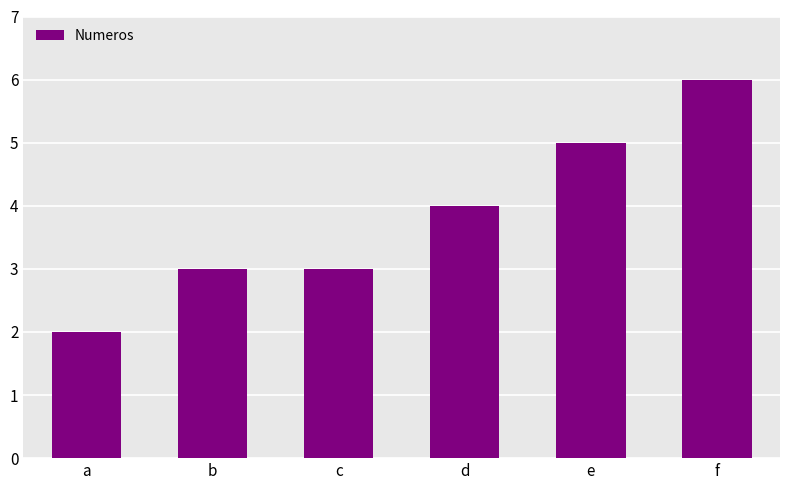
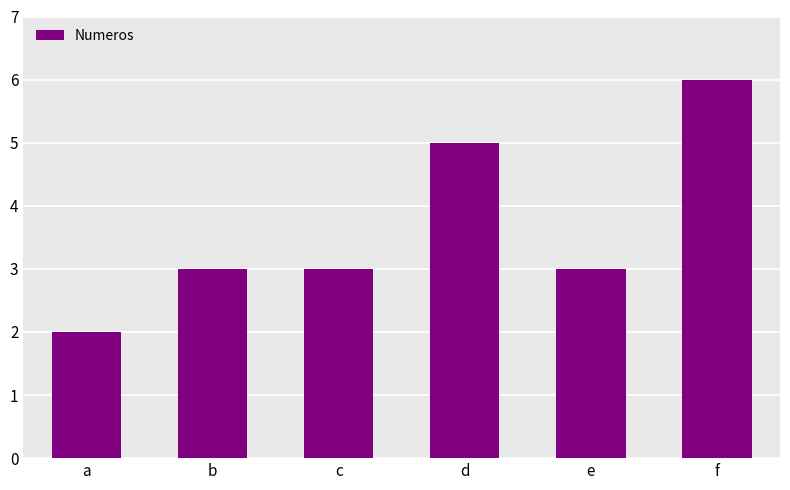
d: 4 -> 5
e: 5 -> 3
